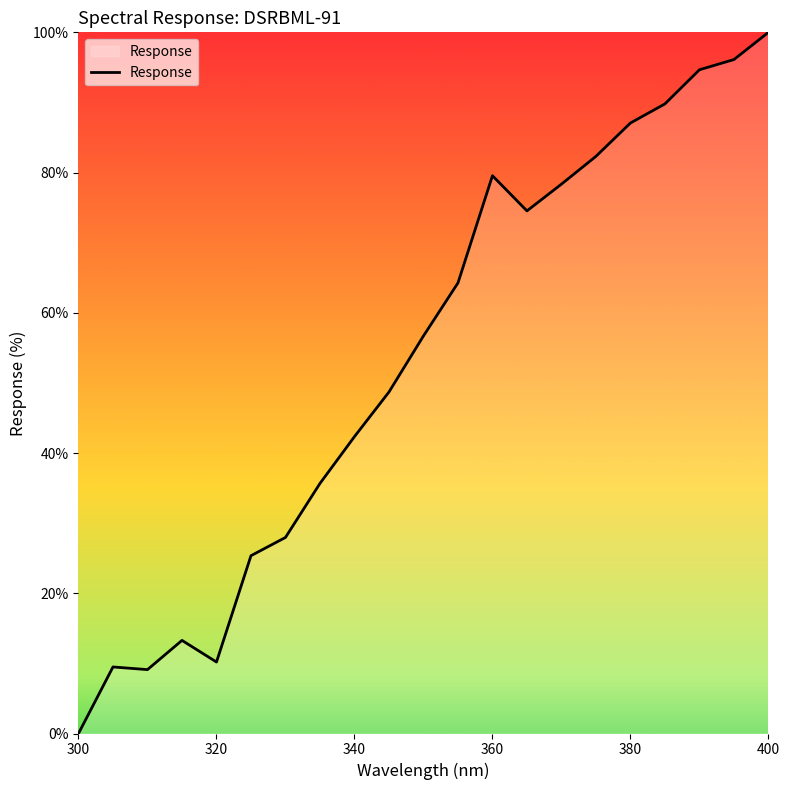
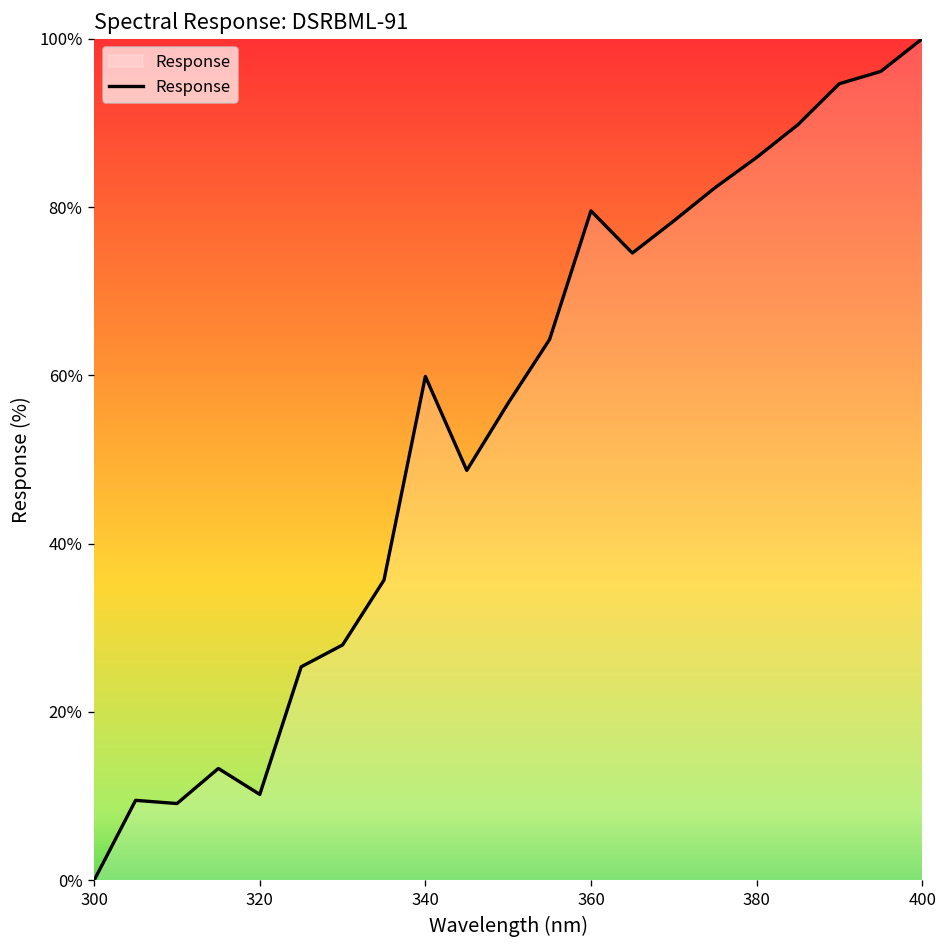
340: 42% -> 60%
380: 87% -> 86%
